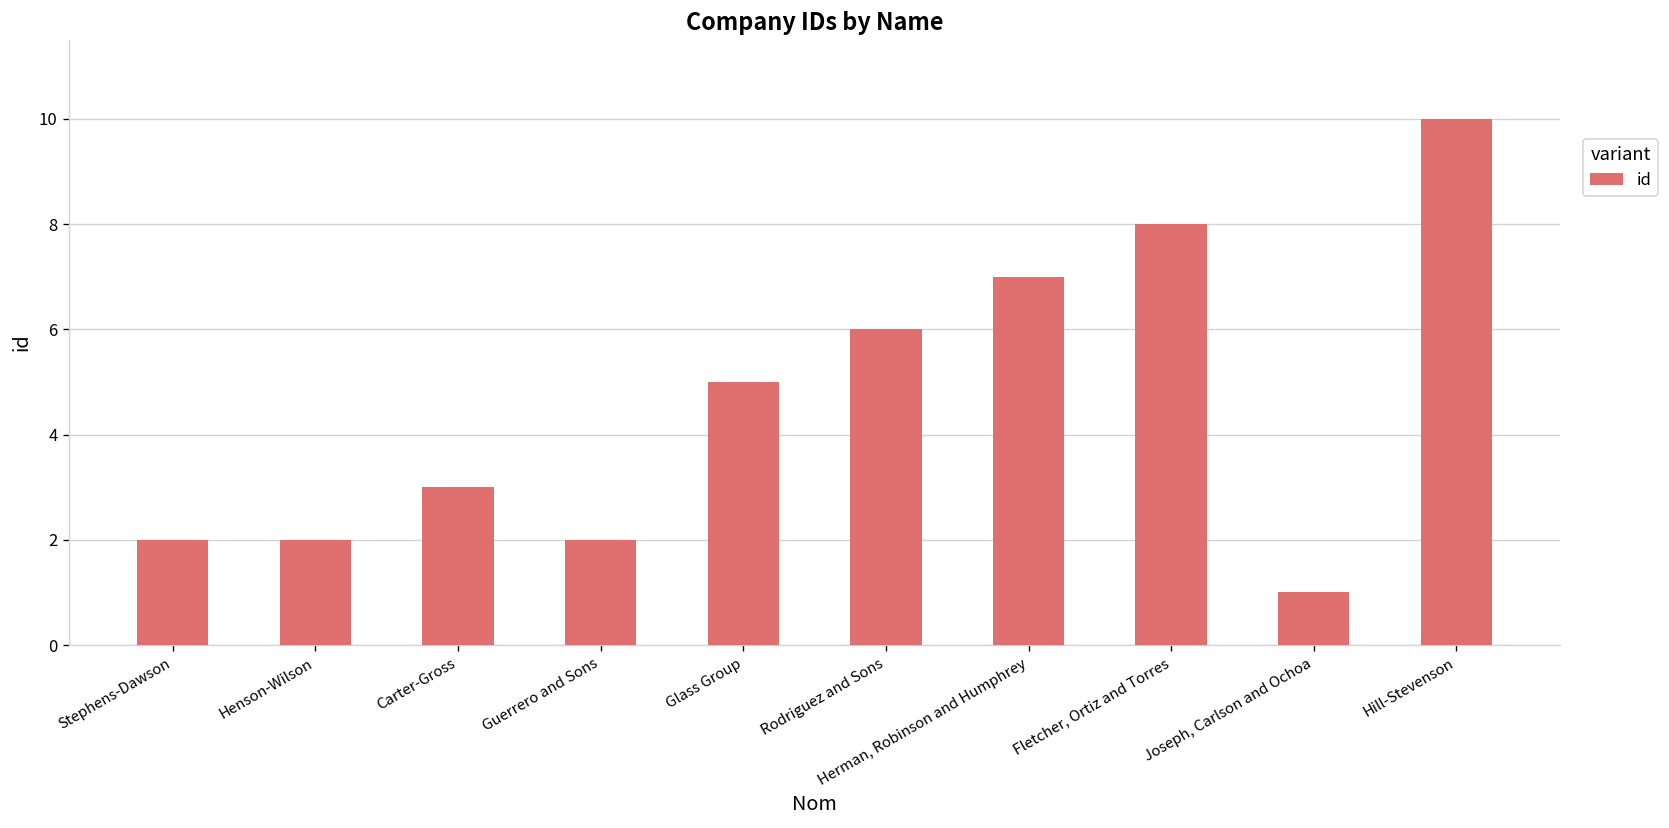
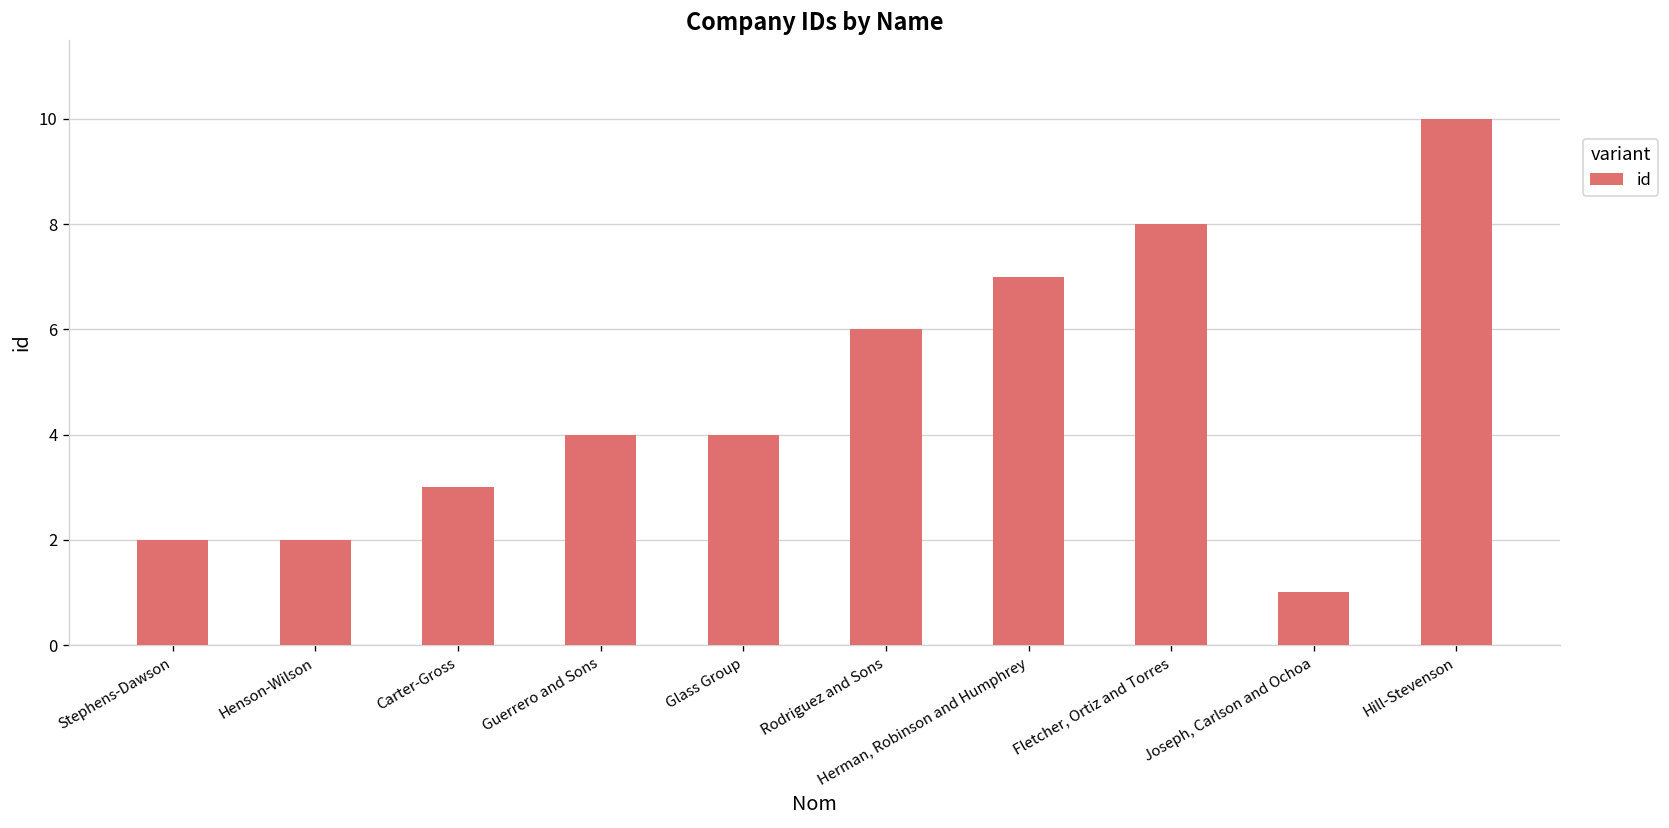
Guerrero and Sons: 2 -> 4
Glass Group: 5 -> 4
